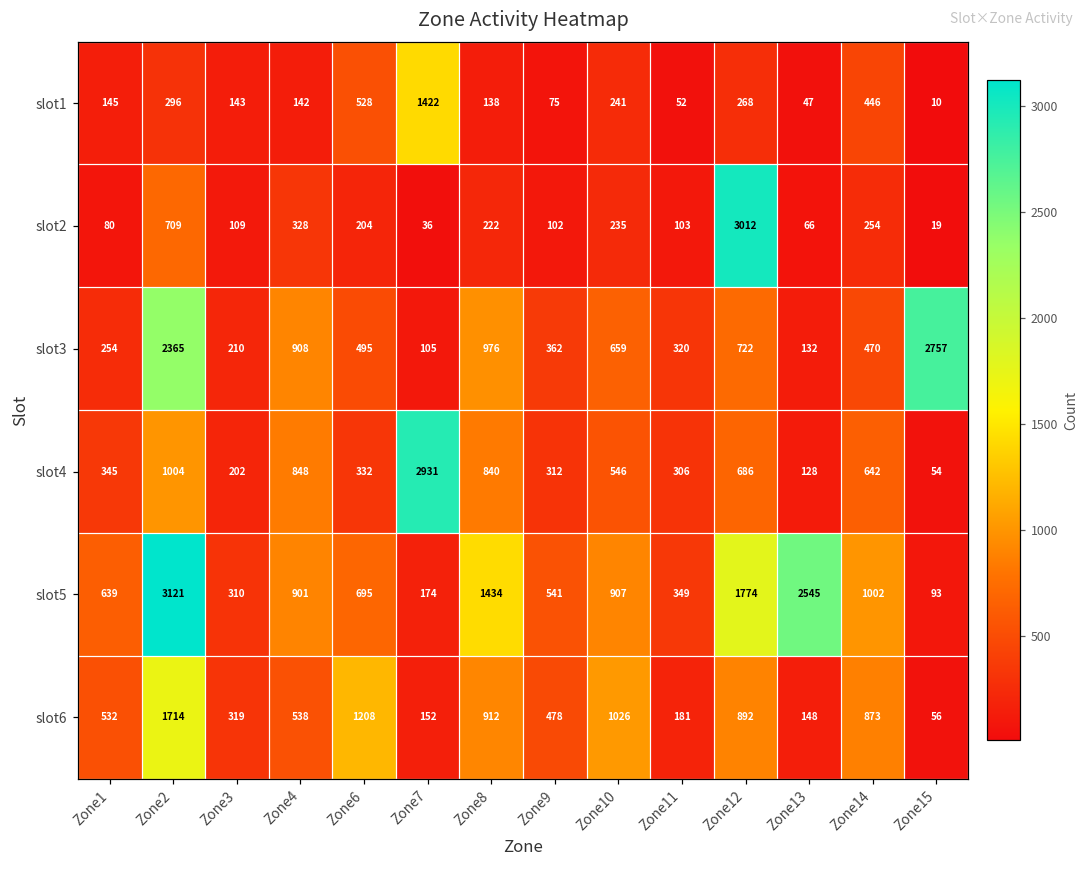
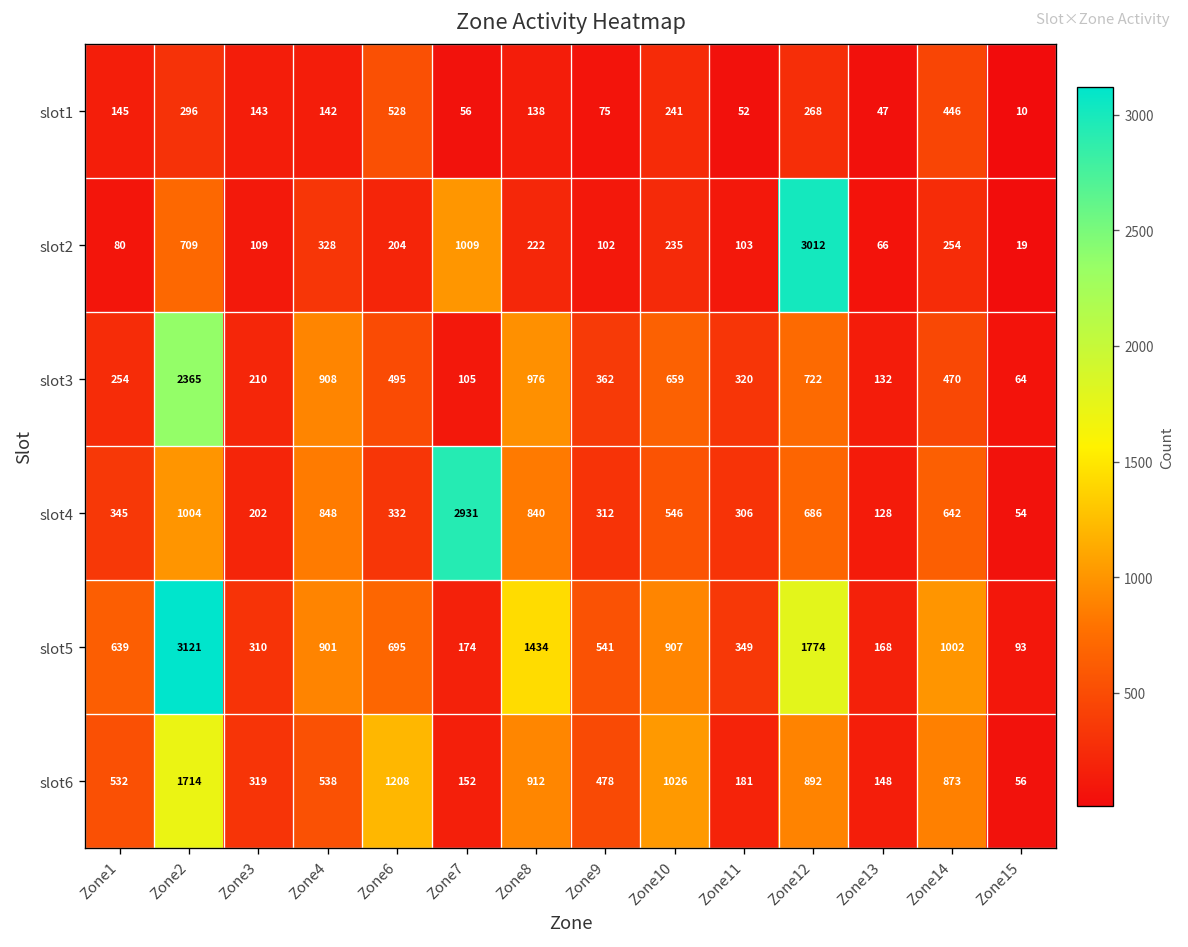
slot1, Zone7: 1422 -> 56
slot2, Zone7: 36 -> 1009
slot3, Zone15: 2757 -> 64
slot5, Zone13: 2545 -> 168
